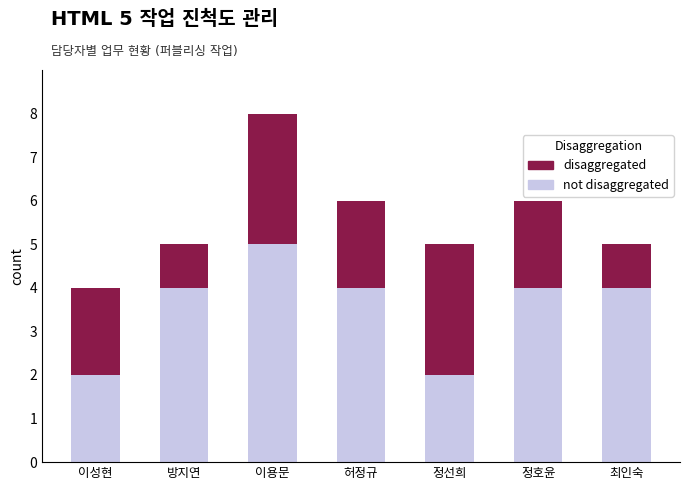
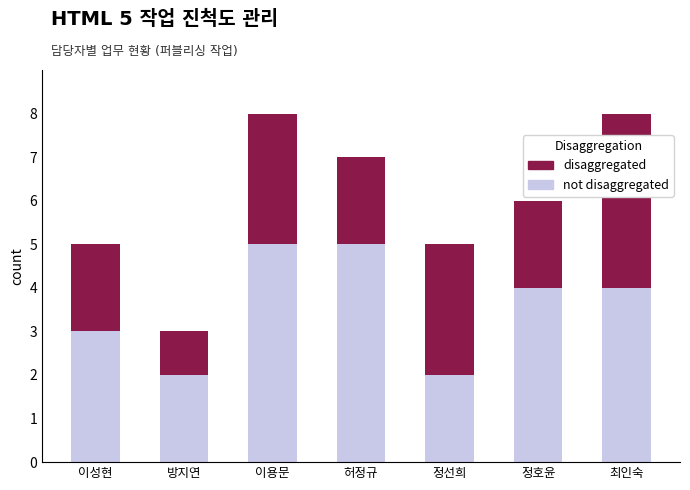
not disaggregated, 이성현: 2 -> 3
not disaggregated, 방지연: 4 -> 2
not disaggregated, 허정규: 4 -> 5
disaggregated, 최인숙: 1 -> 4
